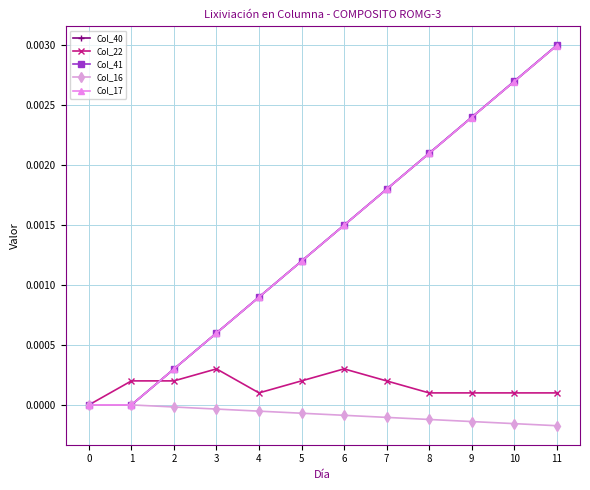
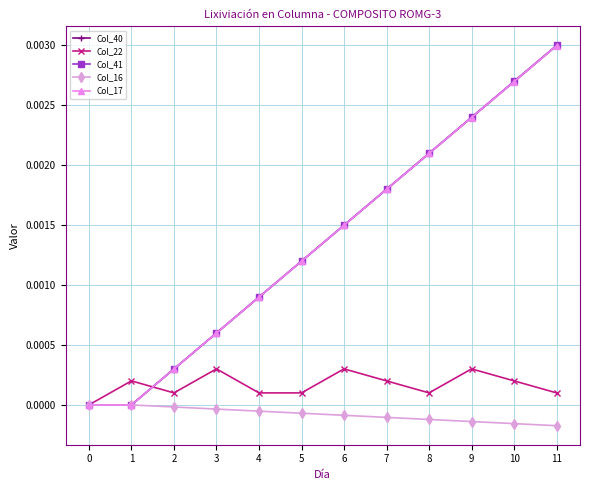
Col_22, 2: 0.0002 -> 0.0001
Col_22, 5: 0.0002 -> 0.0001
Col_22, 9: 0.0001 -> 0.0003
Col_22, 10: 0.0001 -> 0.0002
